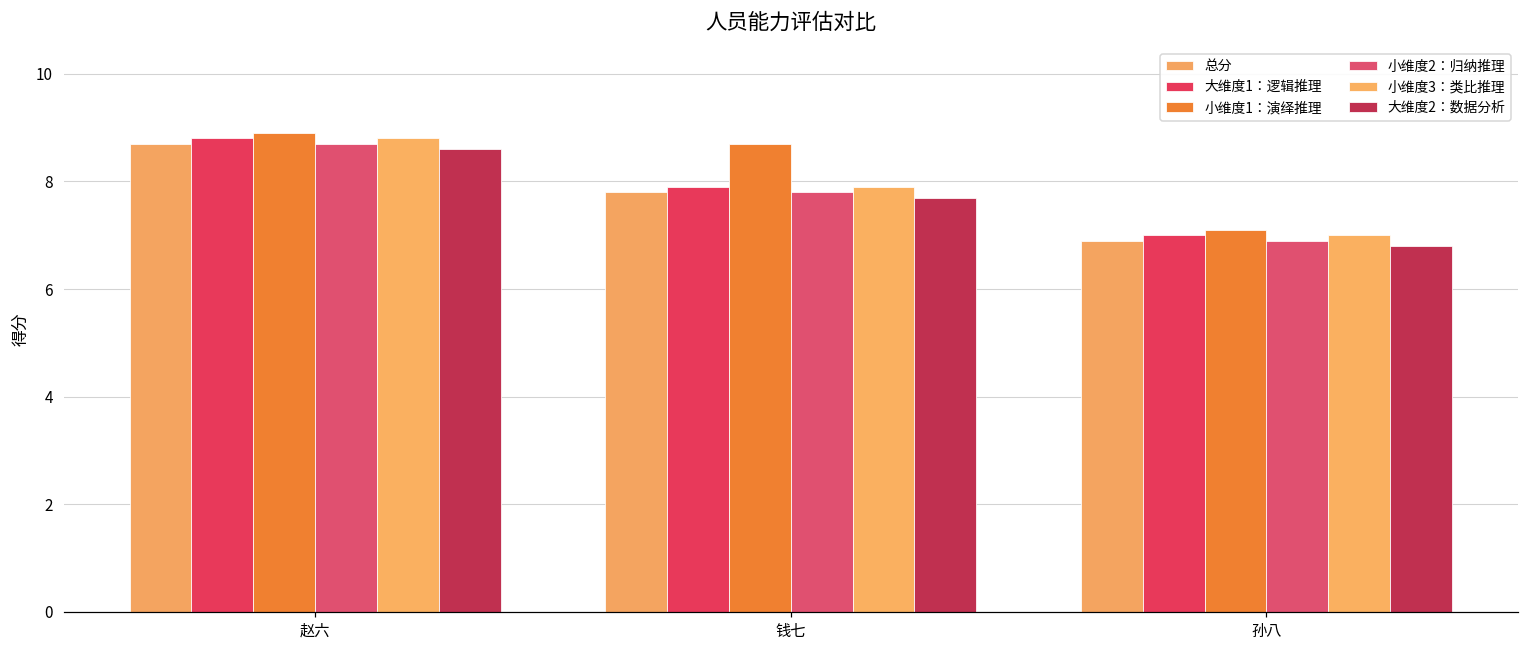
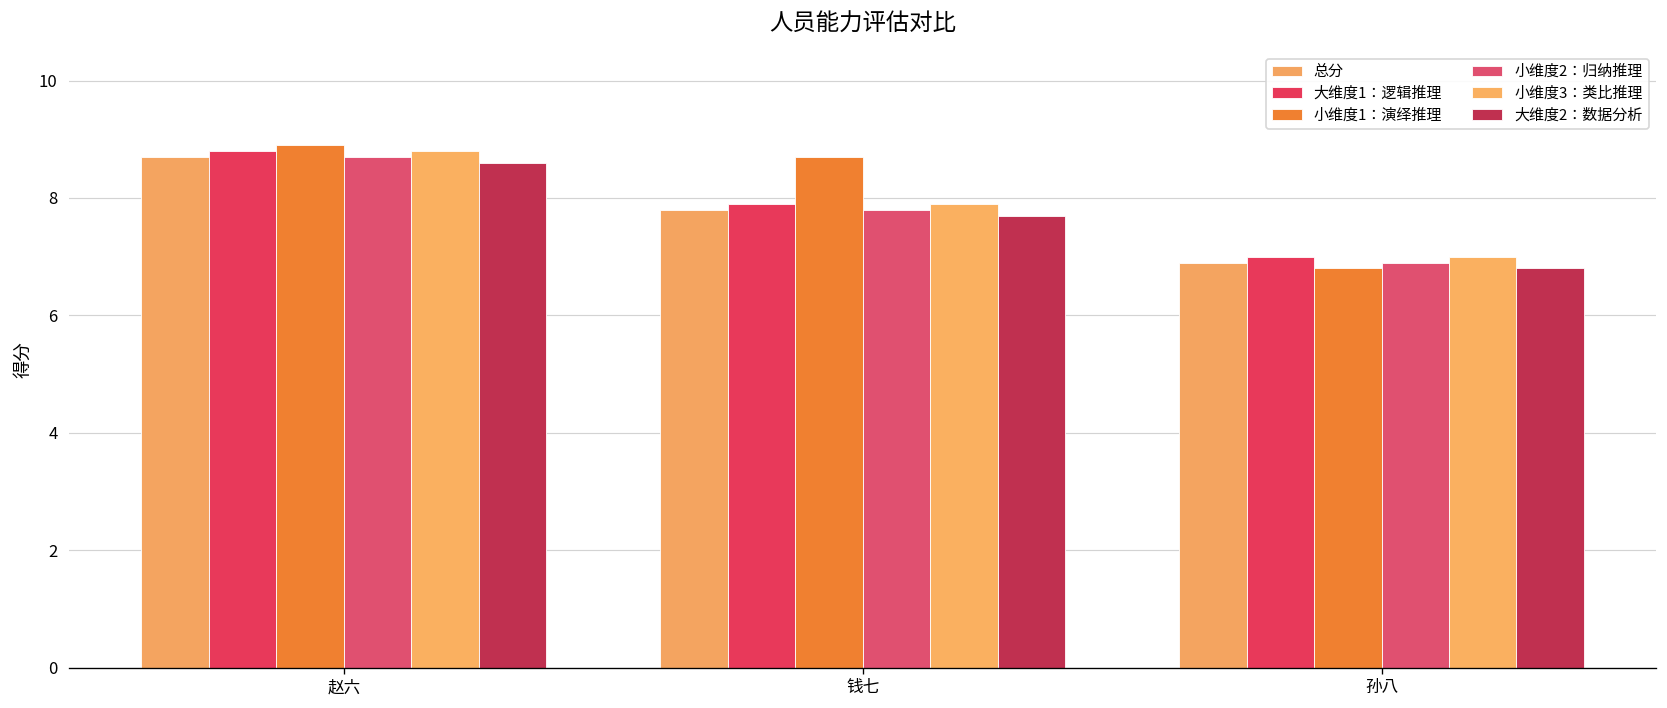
小维度1：演绎推理, 孙八: 7.1 -> 6.8
